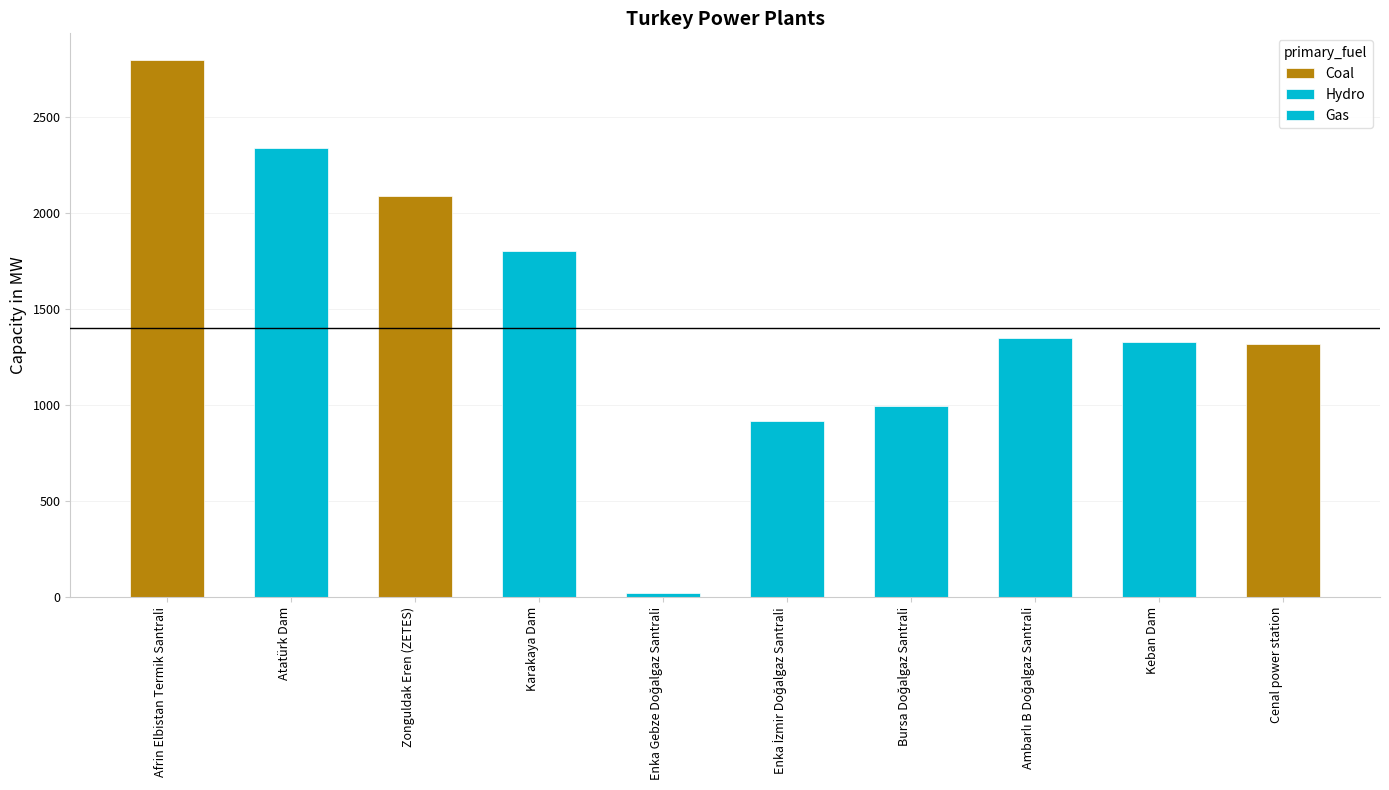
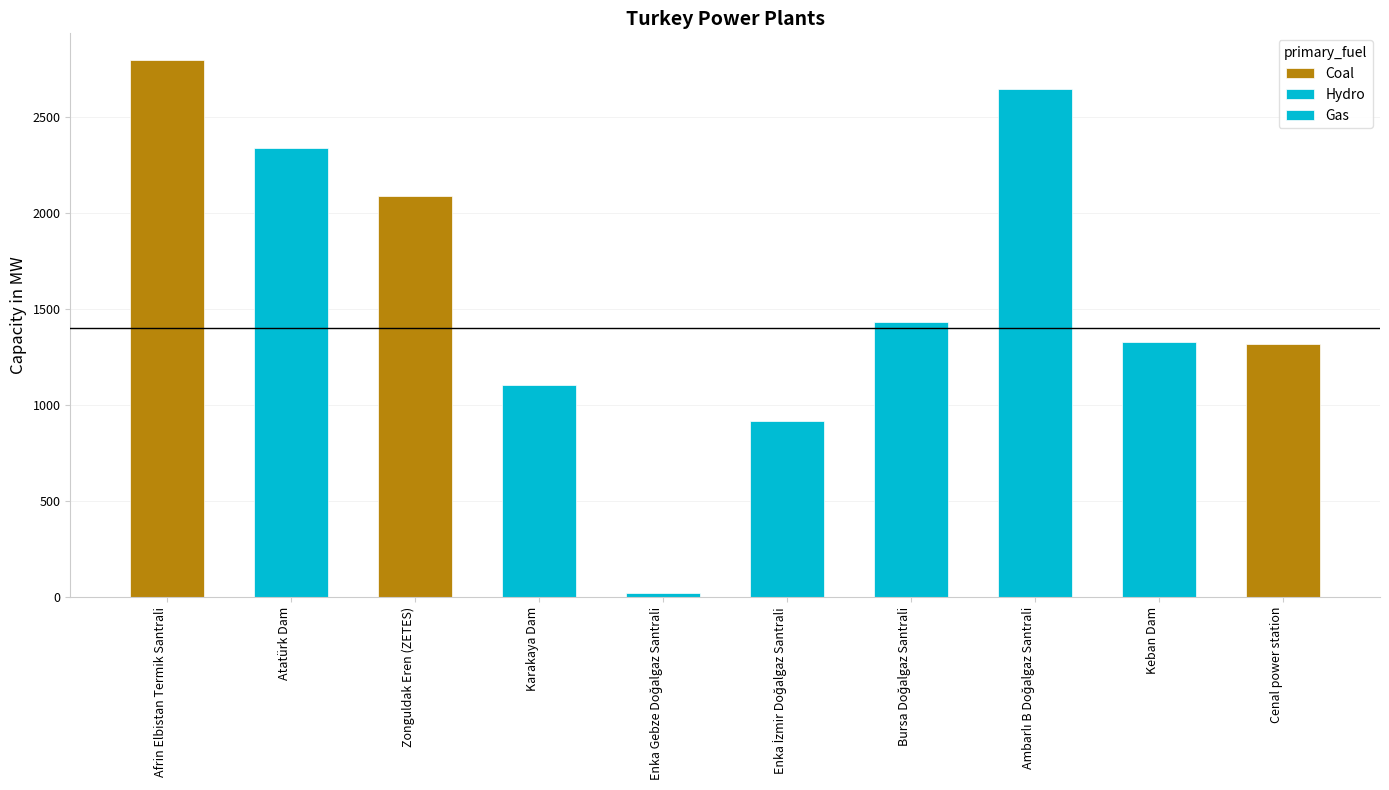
Karakaya Dam: 1800 -> 1100
Bursa Doğalgaz Santrali: 1000 -> 1430
Ambarlı B Doğalgaz Santrali: 1350 -> 2640
